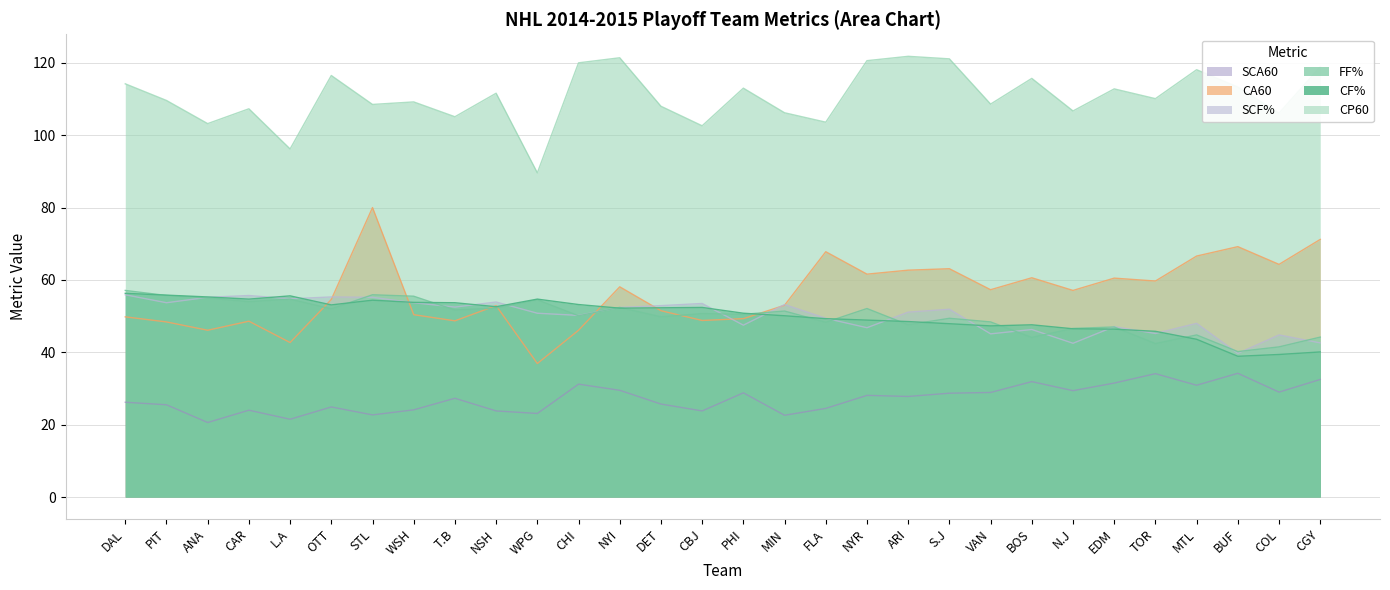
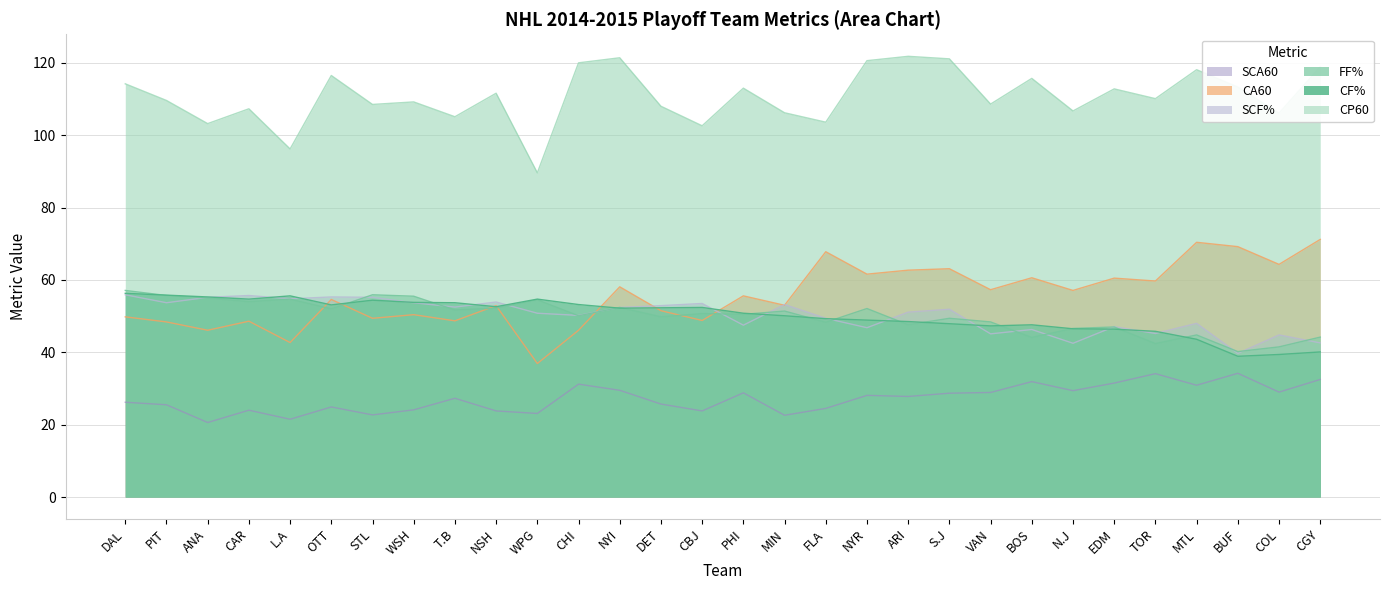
CA60, STL: 80 -> 49
CA60, PHI: 49 -> 56
CA60, MTL: 67 -> 70
